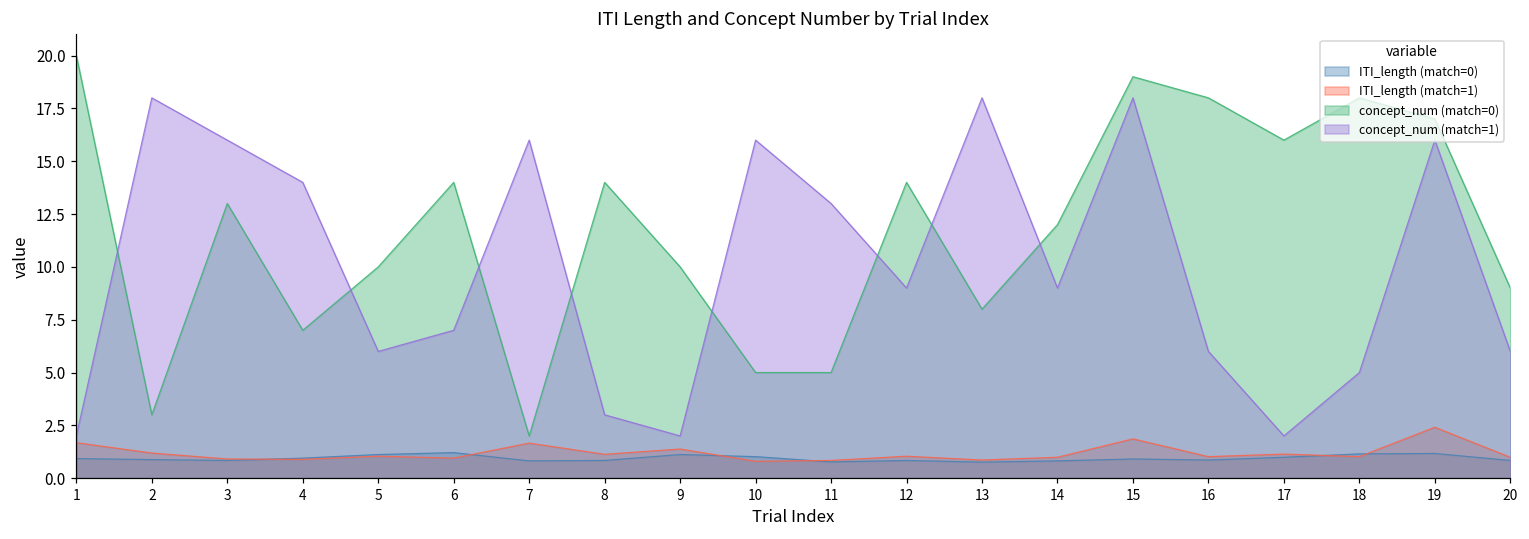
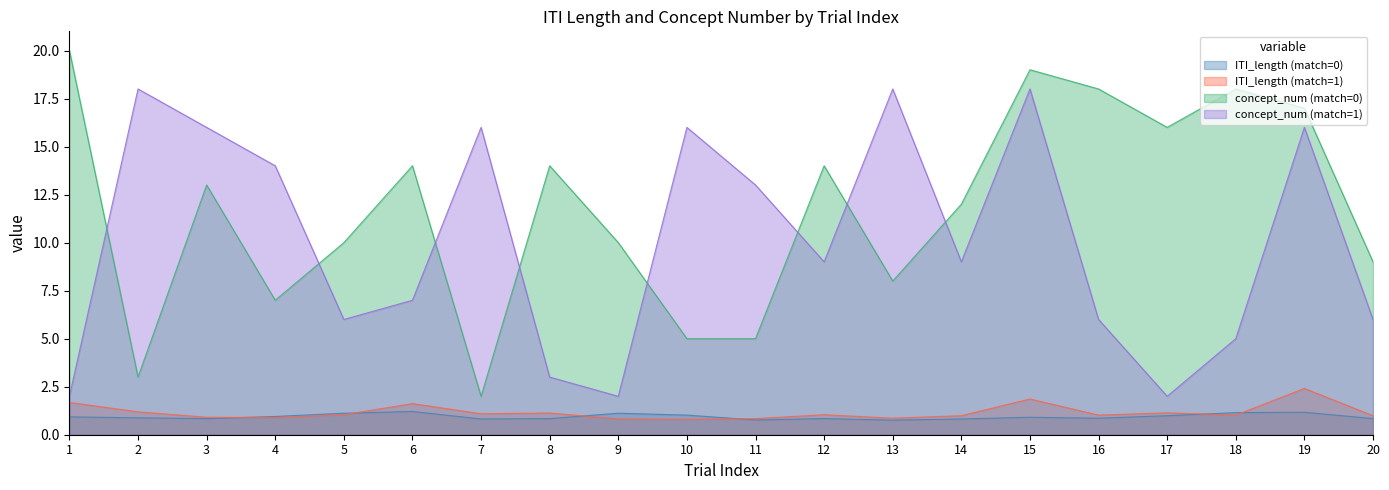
ITI_length (match=1), 6: 1.0 -> 1.6
ITI_length (match=1), 7: 1.7 -> 1.1
ITI_length (match=1), 9: 1.4 -> 0.8
